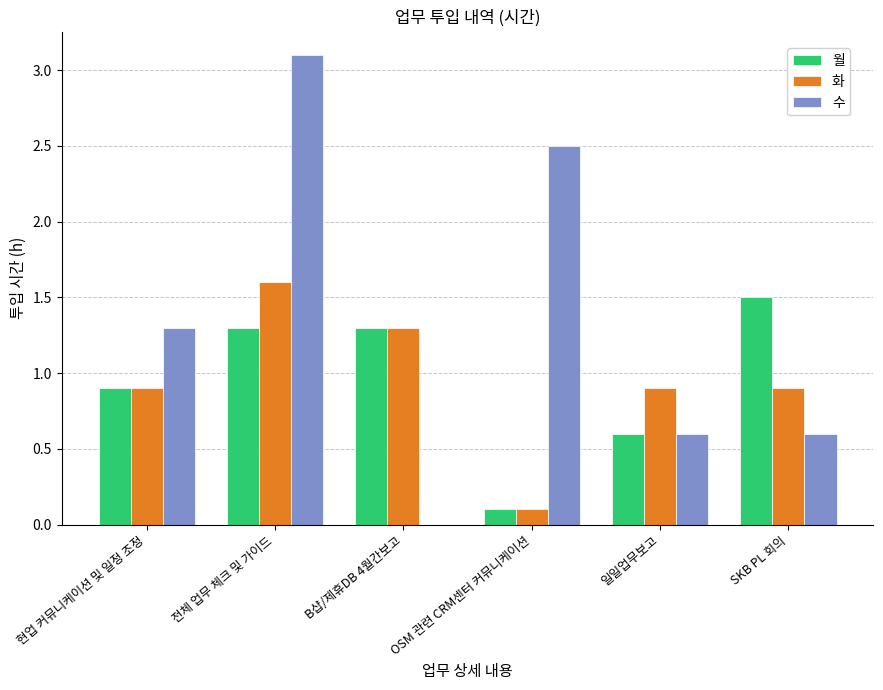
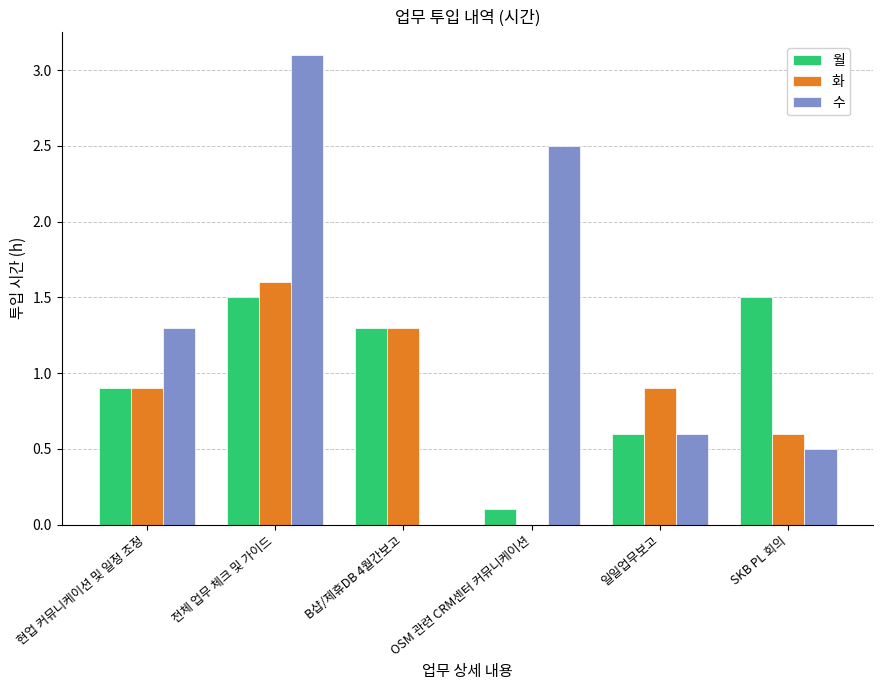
월, 전체 업무 체크 및 가이드: 1.3 -> 1.5
화, OSM 관련 CRM센터 커뮤니케이션: 0.1 -> 0.0
화, SKB PL 회의: 0.9 -> 0.6
수, SKB PL 회의: 0.6 -> 0.5
